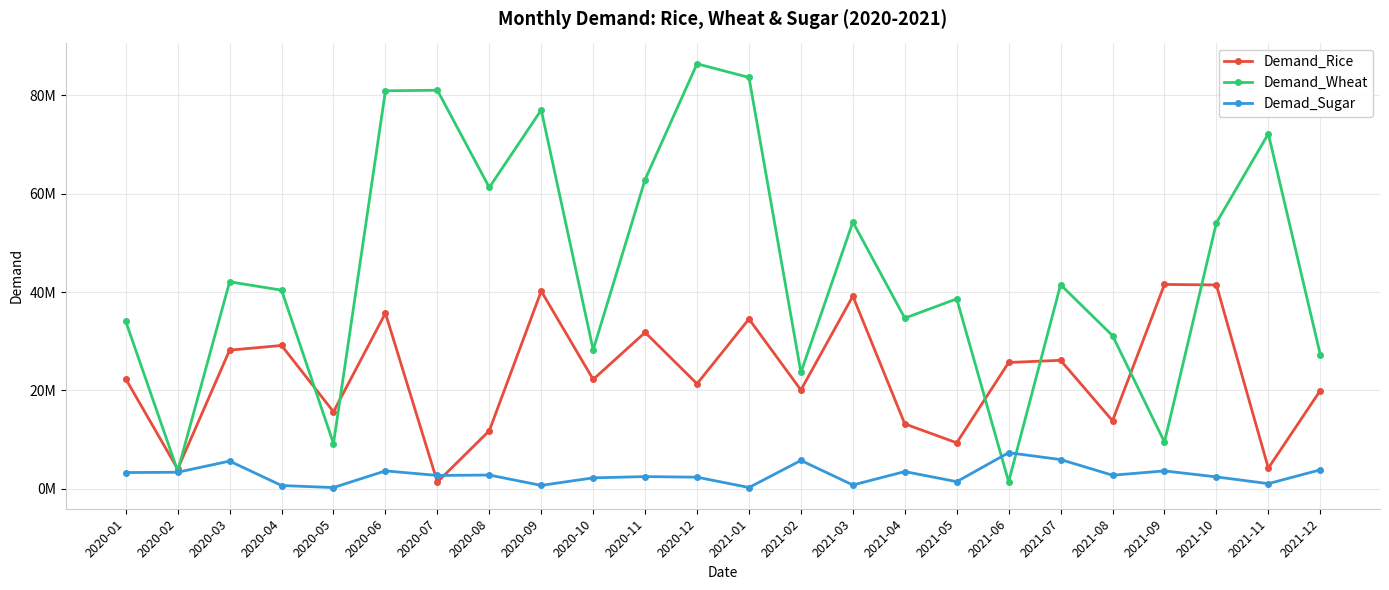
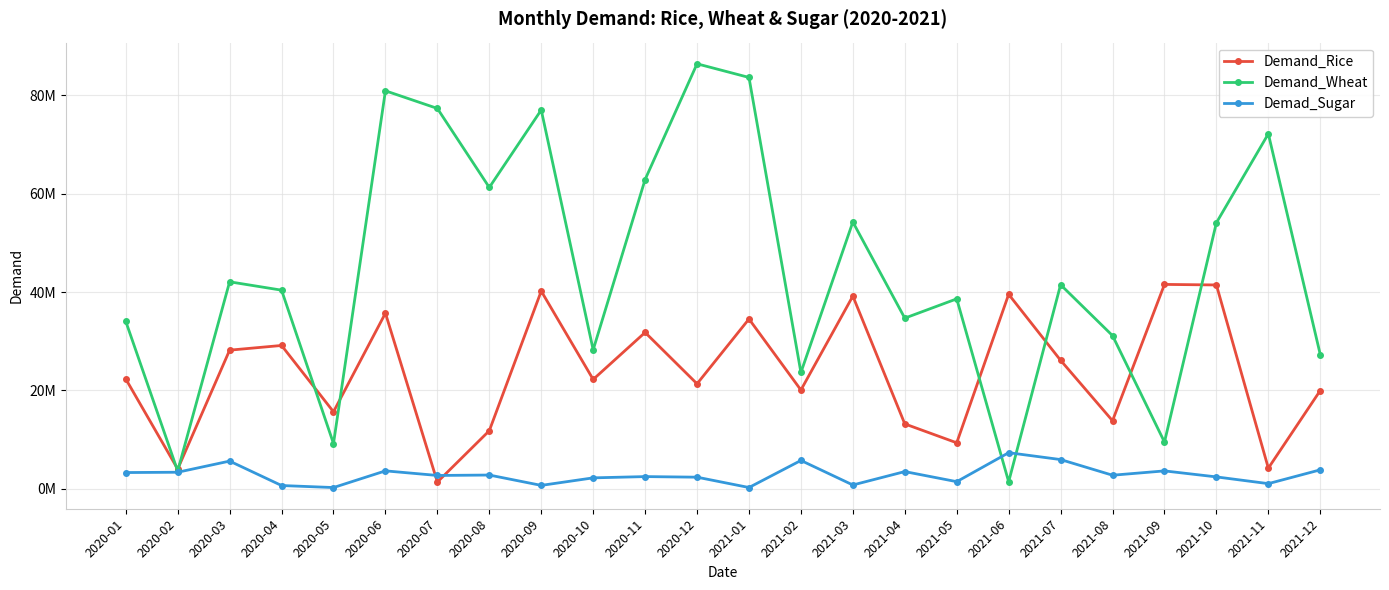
Demand_Wheat, 2020-07: 81000000 -> 77000000
Demand_Rice, 2021-06: 26000000 -> 40000000
